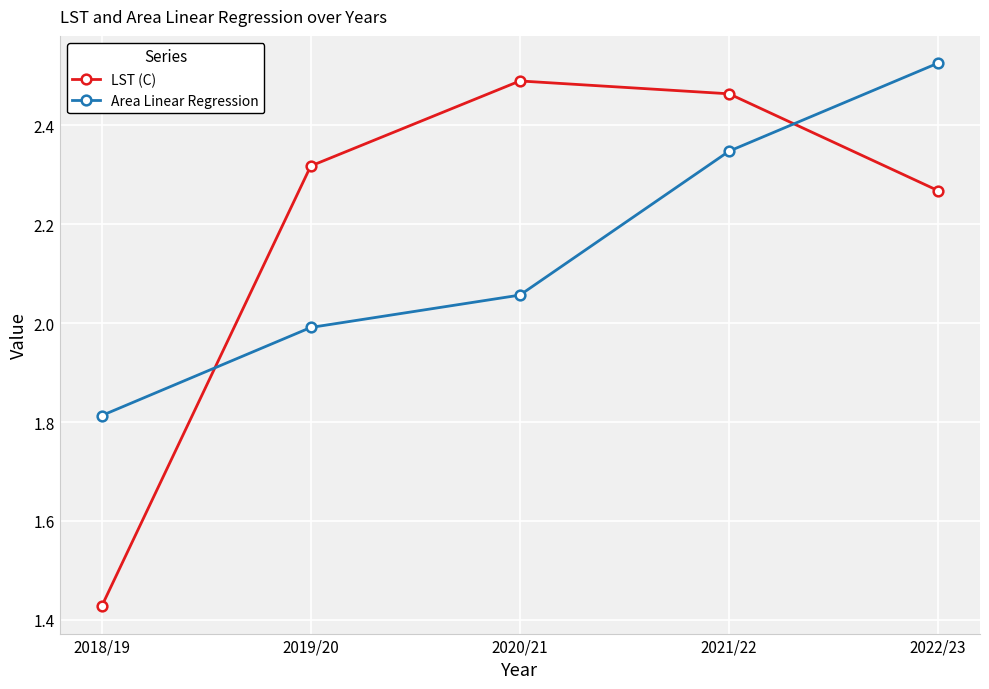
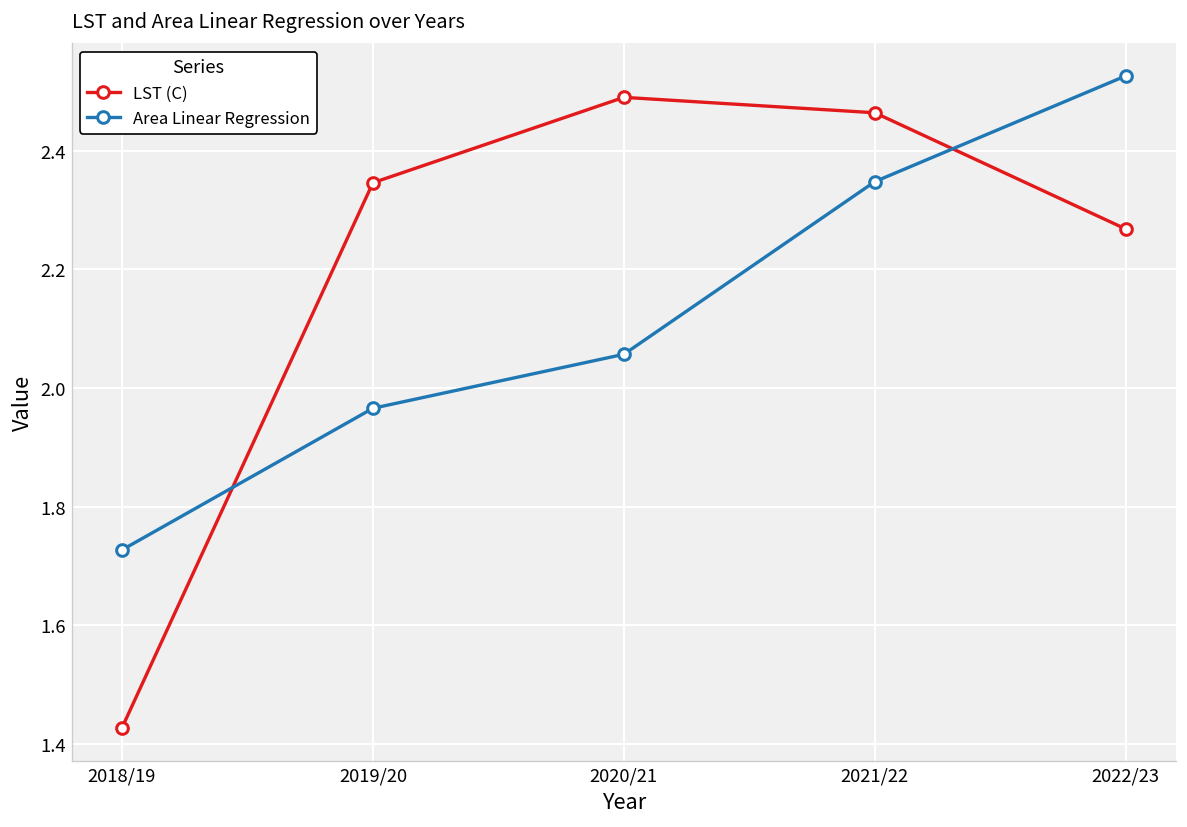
Area Linear Regression, 2018/19: 1.81 -> 1.73
LST (C), 2019/20: 2.32 -> 2.35
Area Linear Regression, 2019/20: 1.99 -> 1.97
